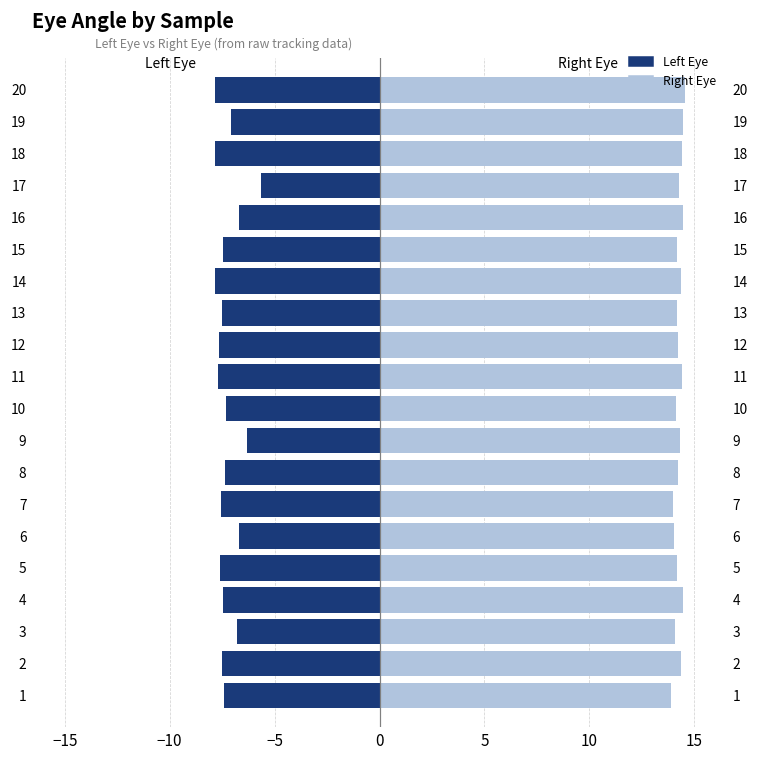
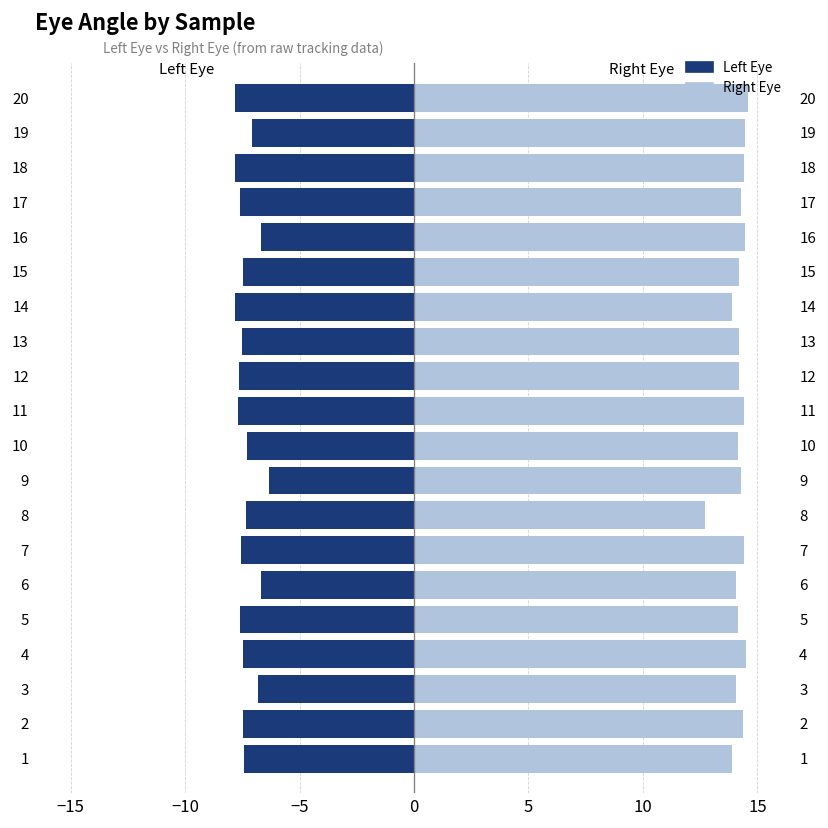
Left Eye, 17: -5.7 -> -7.6
Right Eye, 14: 14.3 -> 13.9
Right Eye, 8: 14.2 -> 12.7
Right Eye, 7: 14.0 -> 14.4
